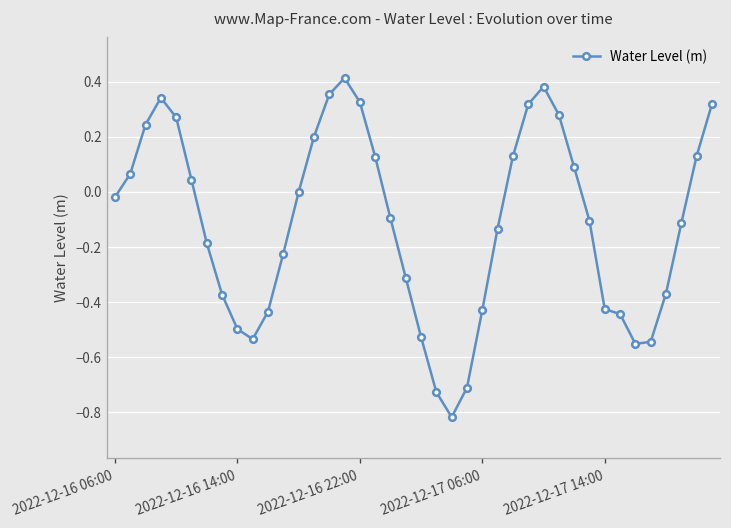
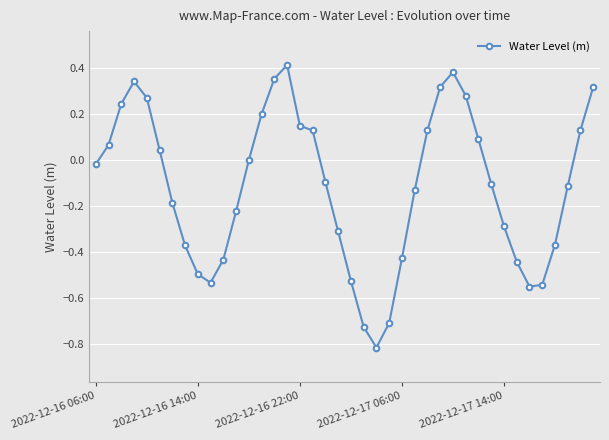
2022-12-16 22:00: 0.33 -> 0.15
2022-12-17 14:00: -0.43 -> -0.29
